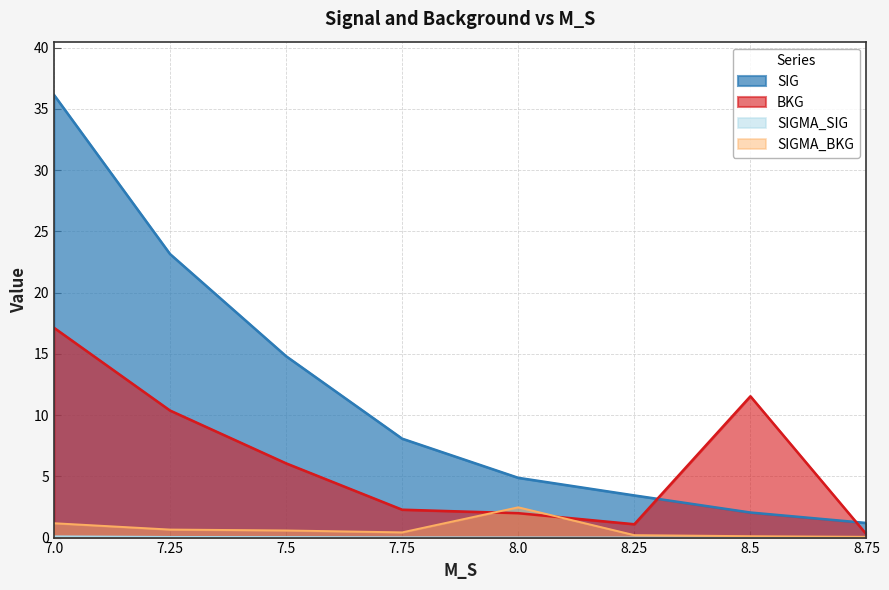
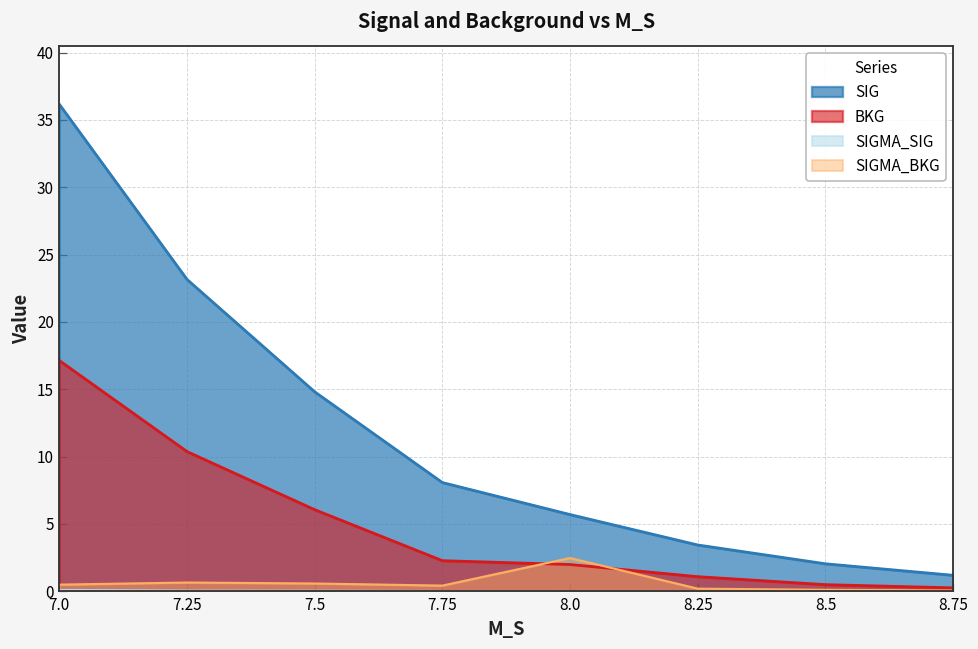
SIGMA_BKG, 7.0: 1.2 -> 0.5
SIG, 8.0: 4.9 -> 5.7
BKG, 8.5: 11.5 -> 0.5
